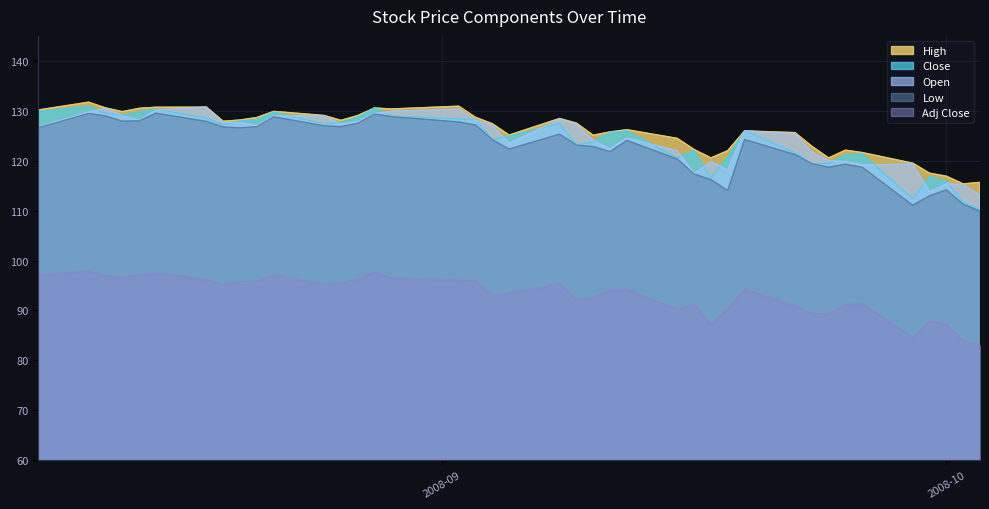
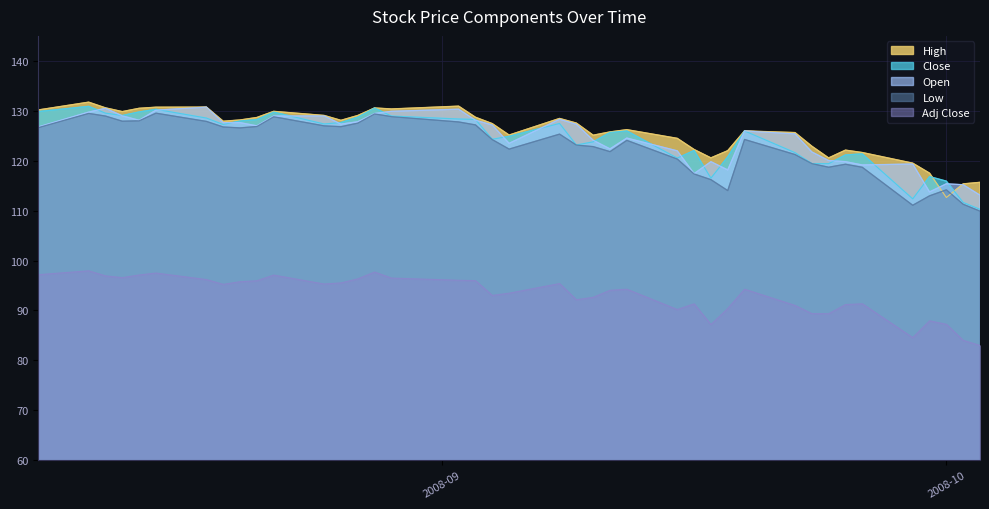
High, 2008-10: 117 -> 113
